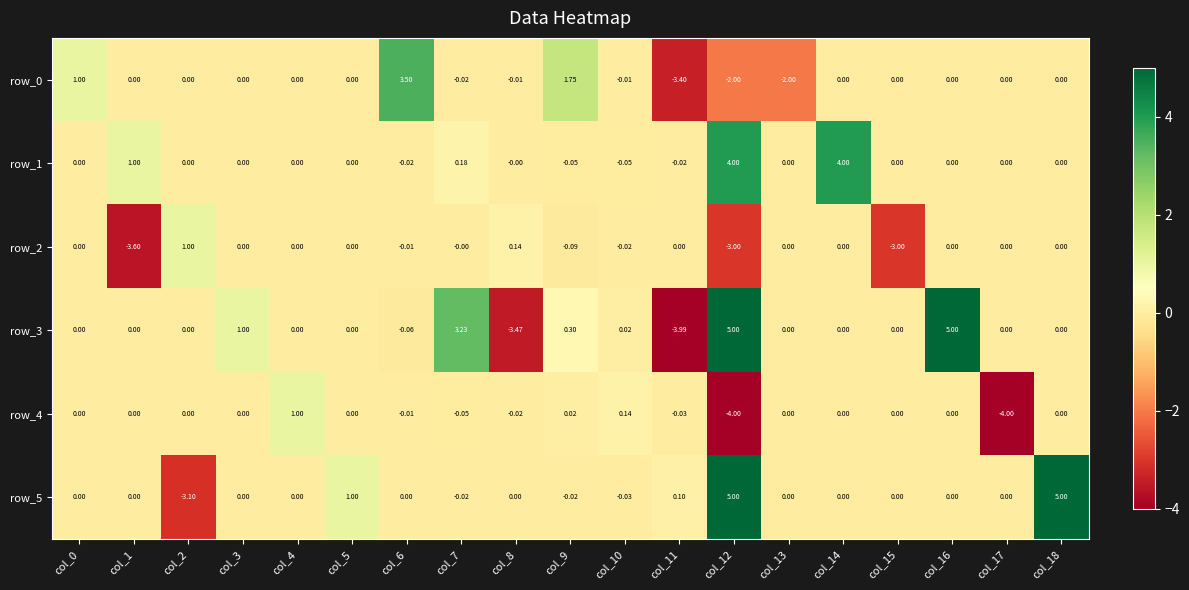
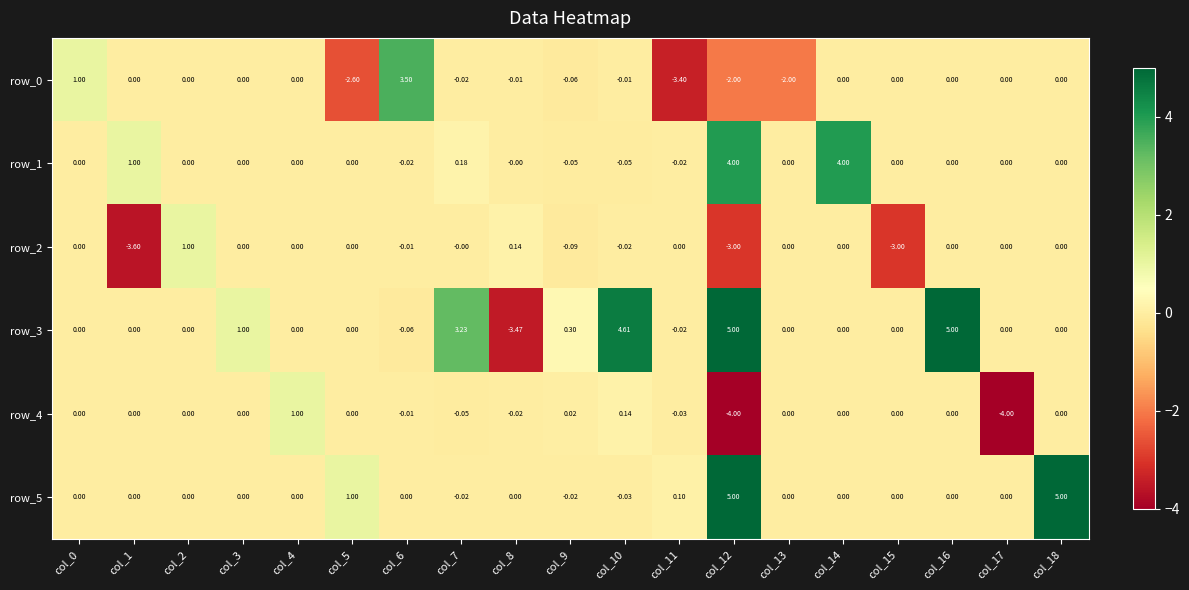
row_0, col_5: 0.00 -> -2.60
row_0, col_9: 1.75 -> -0.06
row_3, col_10: 0.02 -> 4.61
row_3, col_11: -3.99 -> -0.02
row_5, col_2: -3.10 -> 0.00
